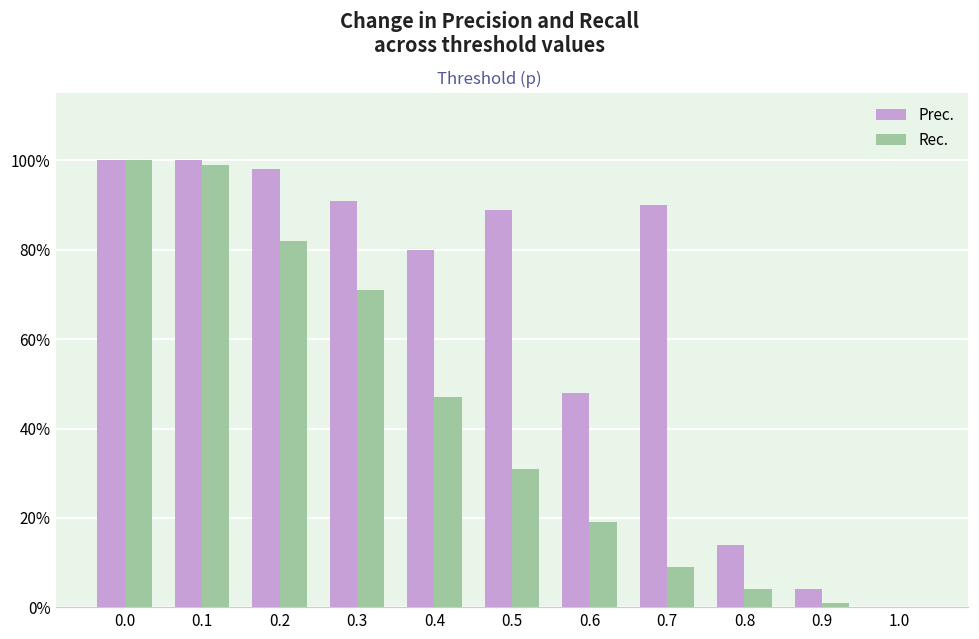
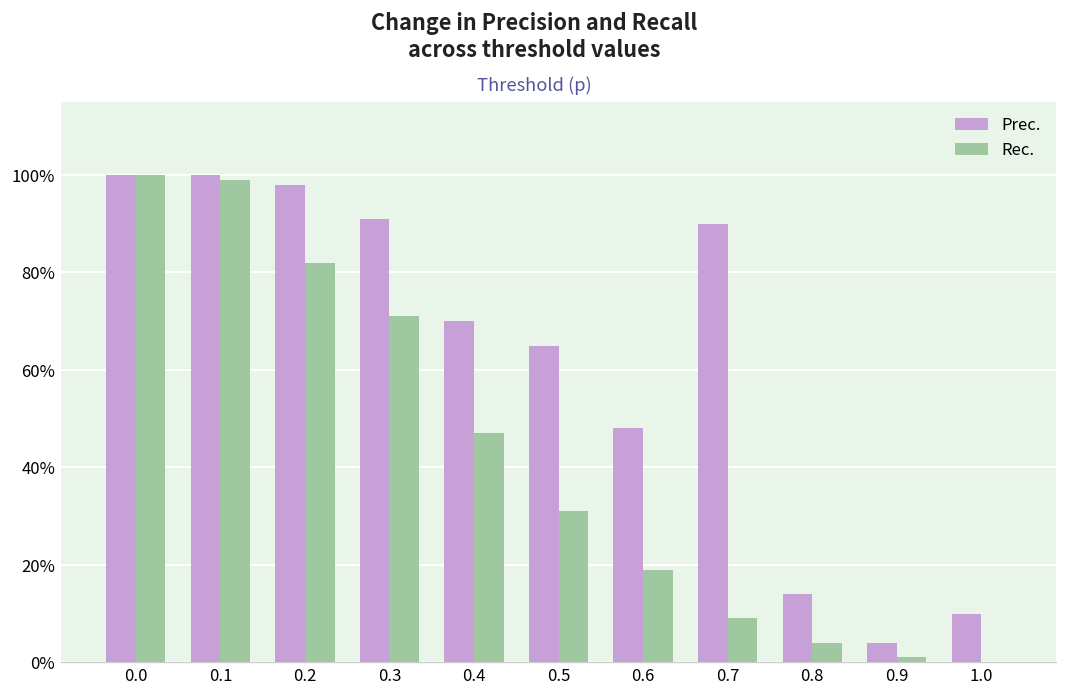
Prec., 0.4: 80% -> 70%
Prec., 0.5: 89% -> 65%
Prec., 1.0: 0% -> 10%
